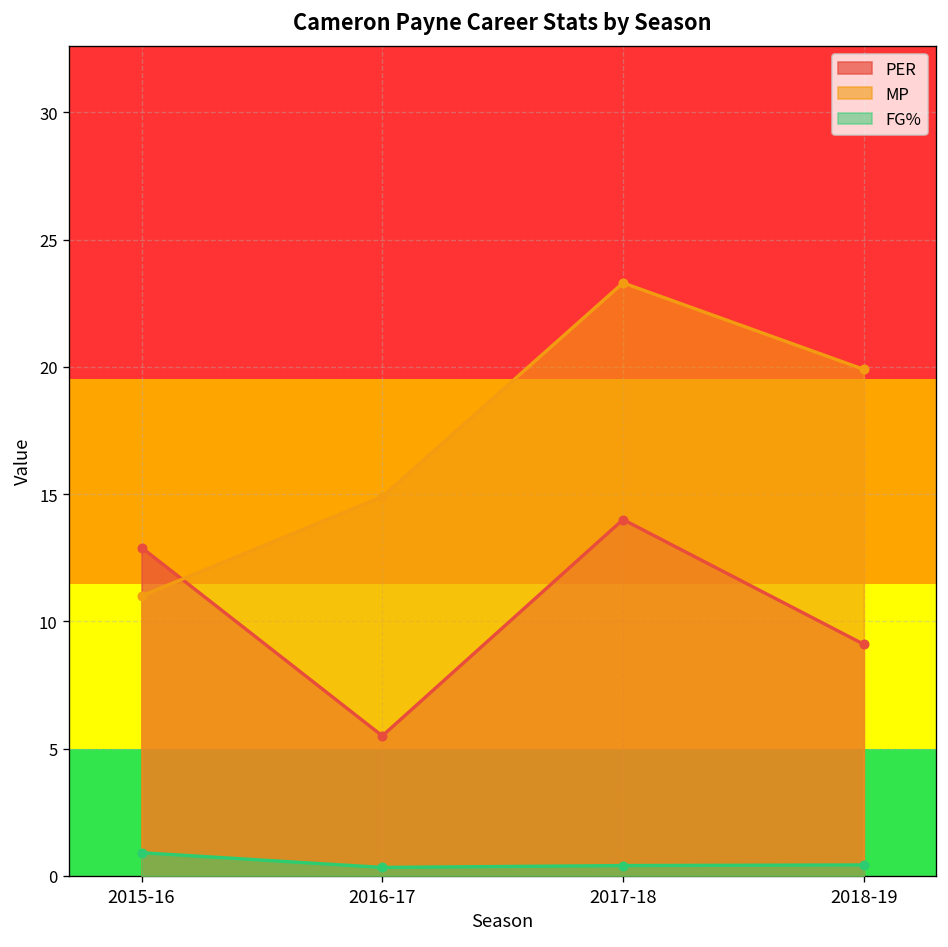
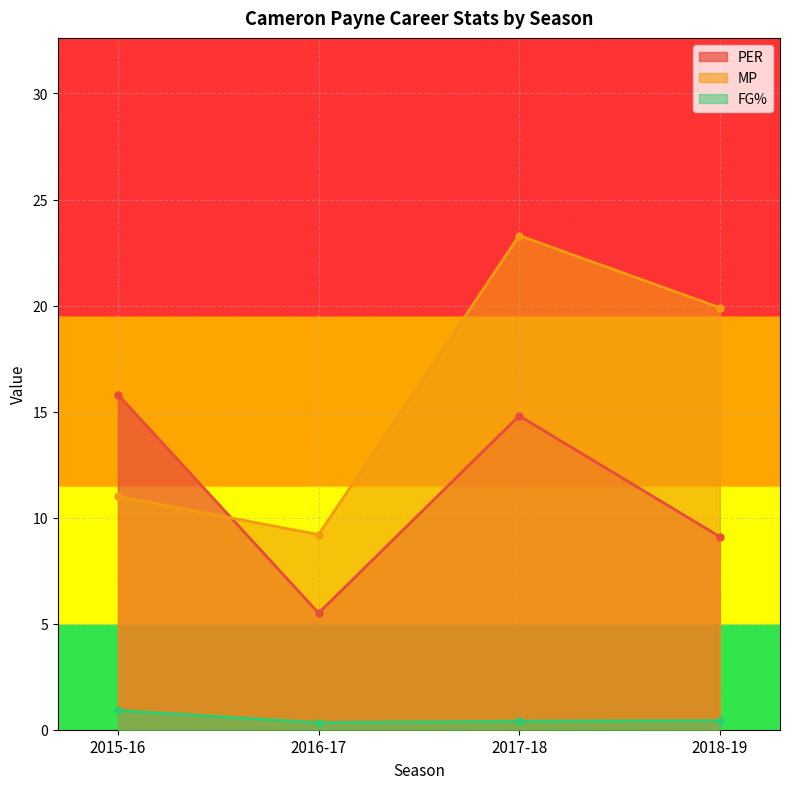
PER, 2015-16: 12.9 -> 15.8
MP, 2016-17: 14.9 -> 9.2
PER, 2017-18: 14.0 -> 14.8
